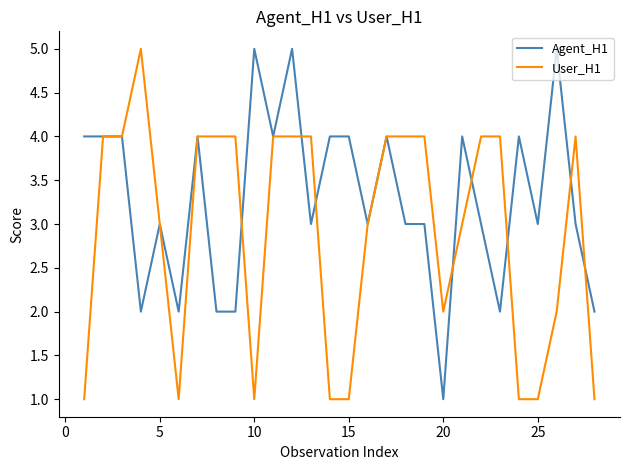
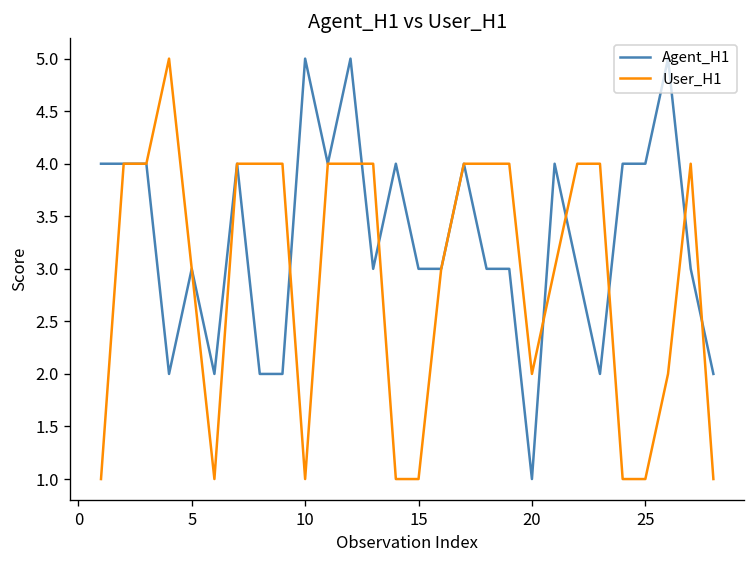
Agent_H1, 15: 4 -> 3
Agent_H1, 25: 3 -> 4
